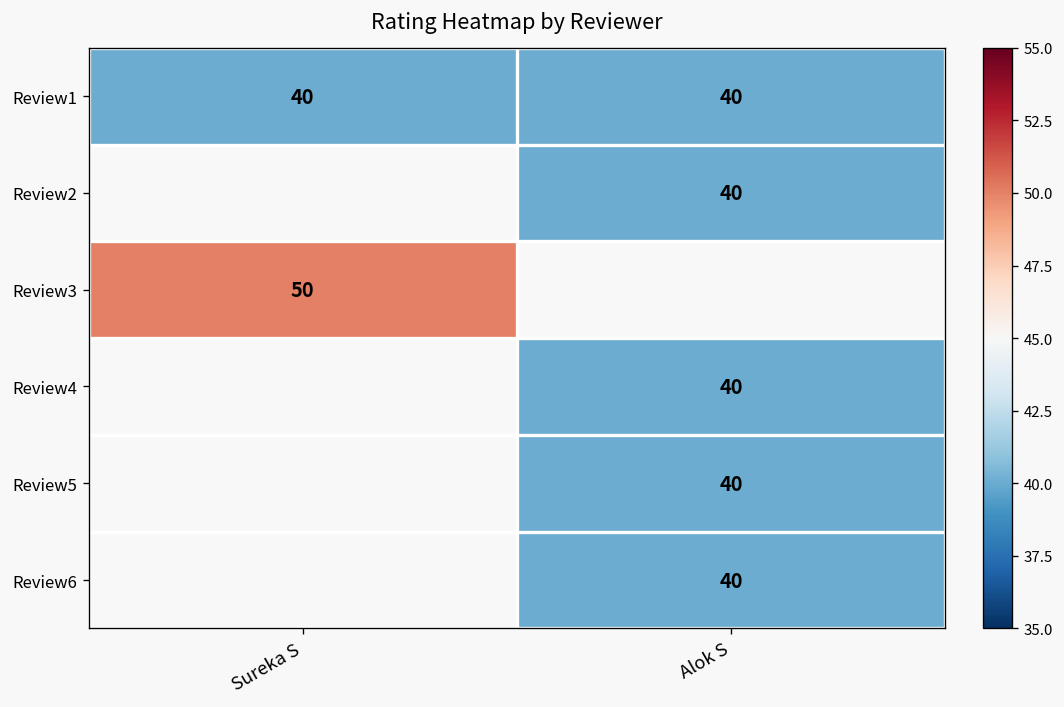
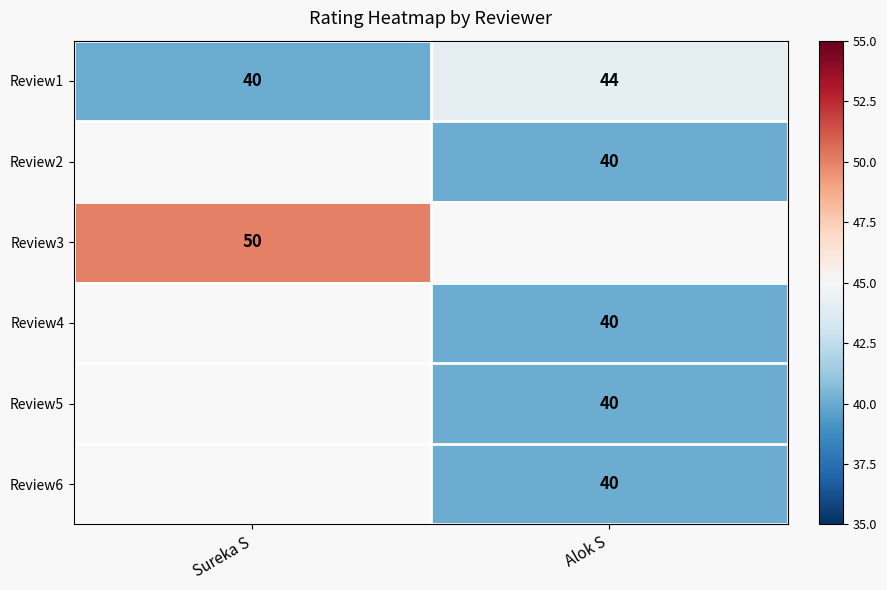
Review1, Alok S: 40 -> 44
